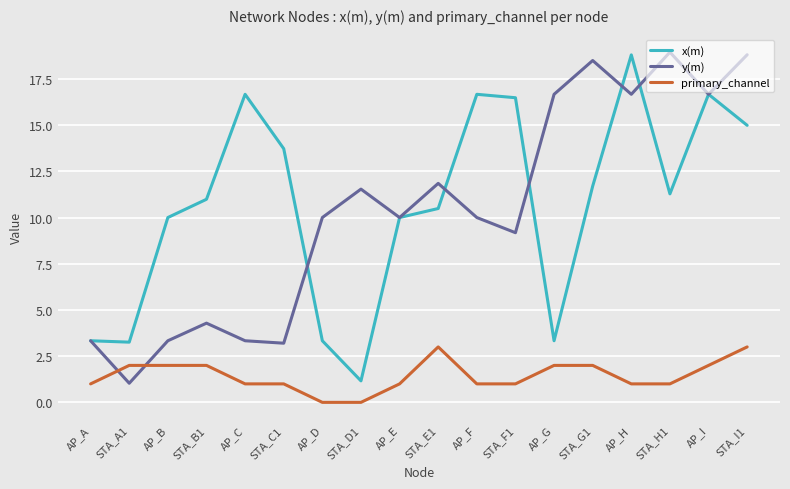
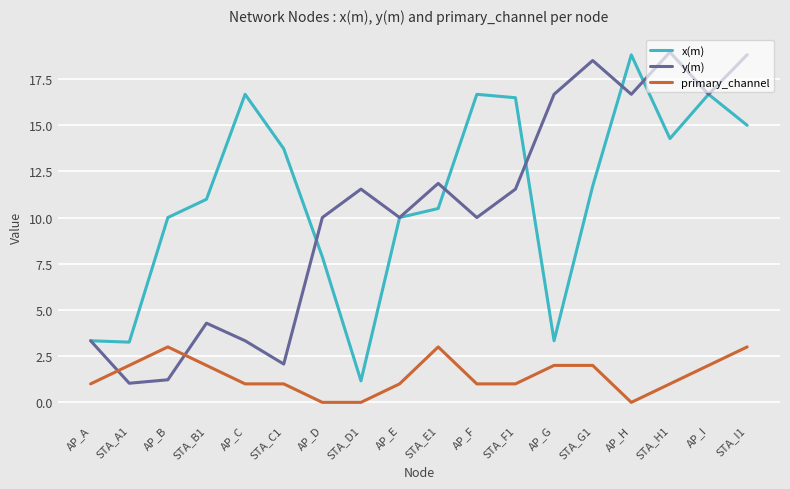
y(m), AP_B: 3.3 -> 1.2
primary_channel, AP_B: 2 -> 3
y(m), STA_C1: 3.2 -> 2.1
x(m), AP_D: 3.3 -> 7.9
y(m), STA_F1: 9.2 -> 11.5
primary_channel, AP_H: 1 -> 0
x(m), STA_H1: 11.3 -> 14.3
